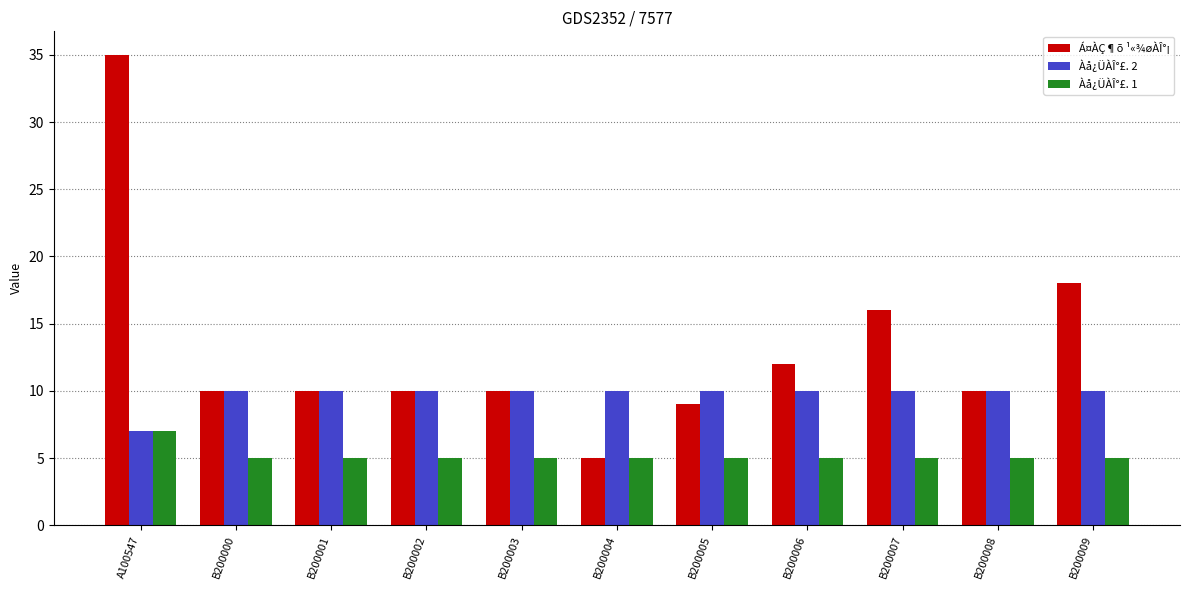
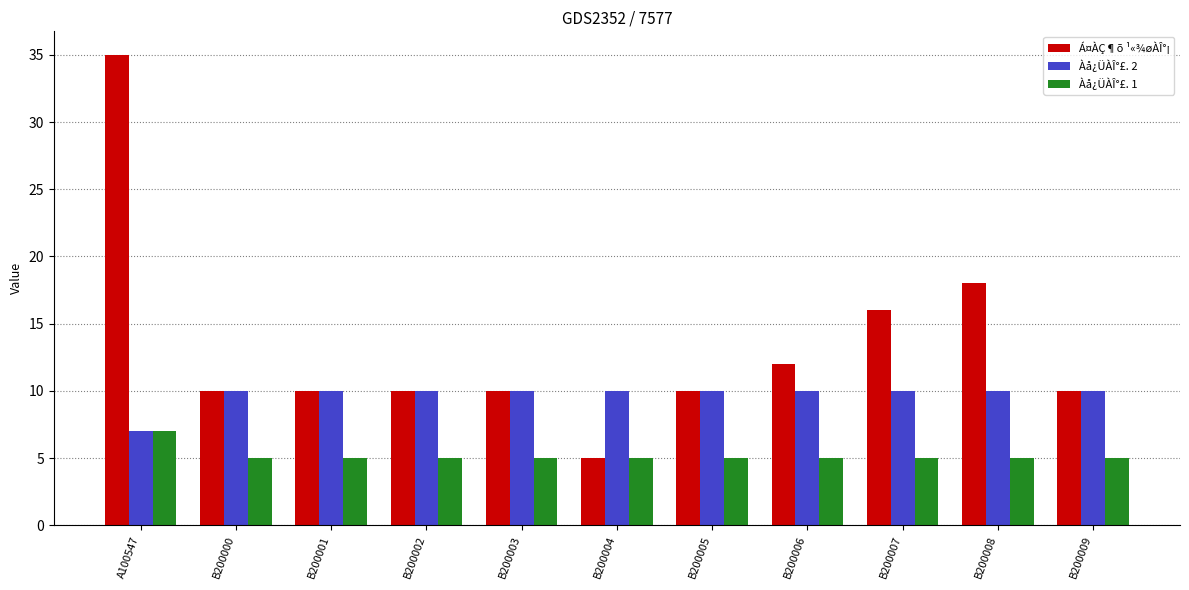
Á¤ÀÇ¶õ ¹«¾øÀÎ°¡, B200005: 9 -> 10
Á¤ÀÇ¶õ ¹«¾øÀÎ°¡, B200008: 10 -> 18
Á¤ÀÇ¶õ ¹«¾øÀÎ°¡, B200009: 18 -> 10
